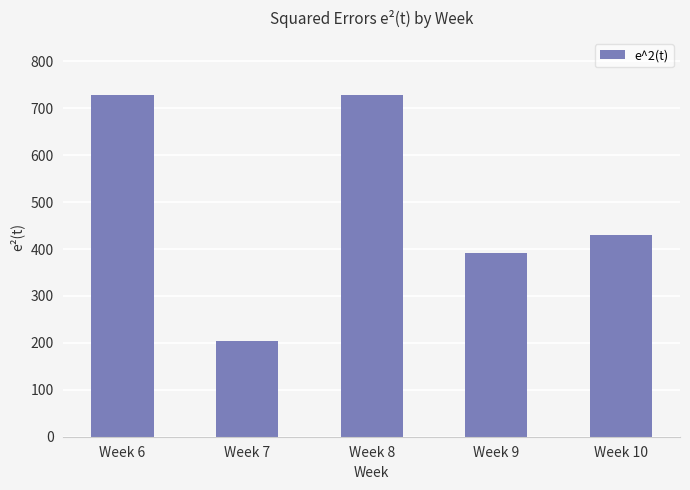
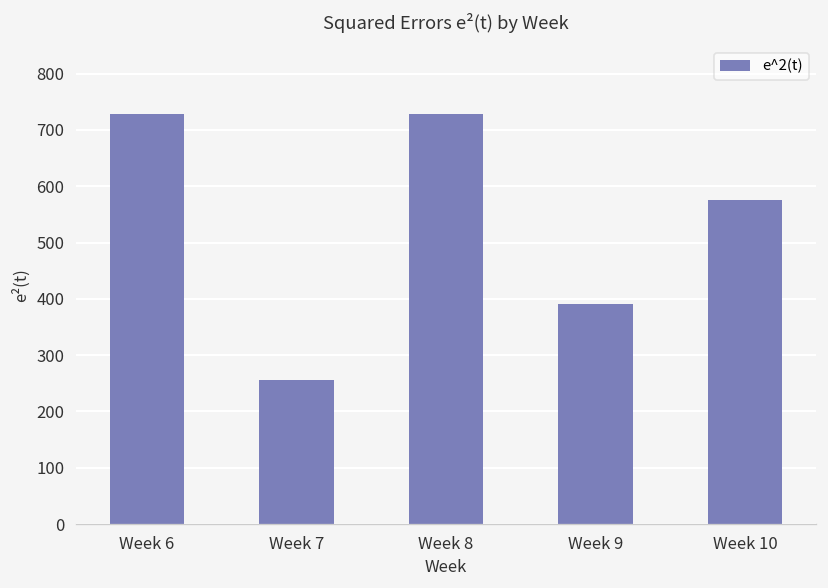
Week 7: 200 -> 260
Week 10: 430 -> 580
